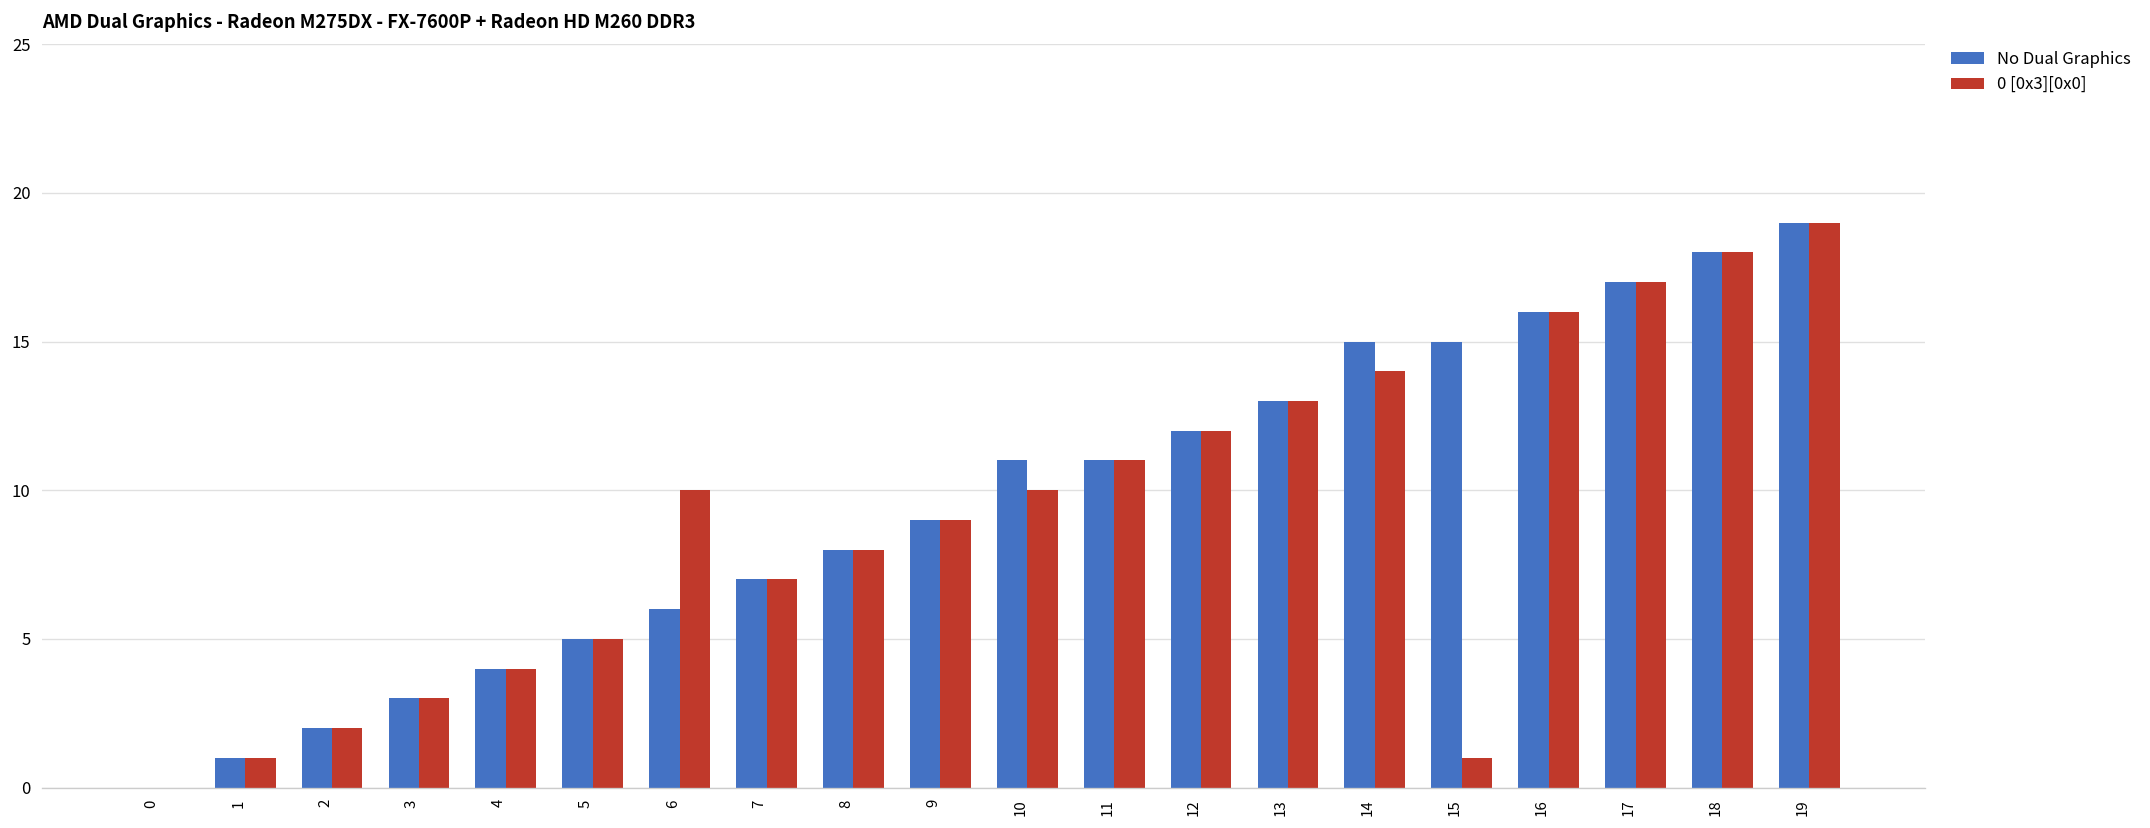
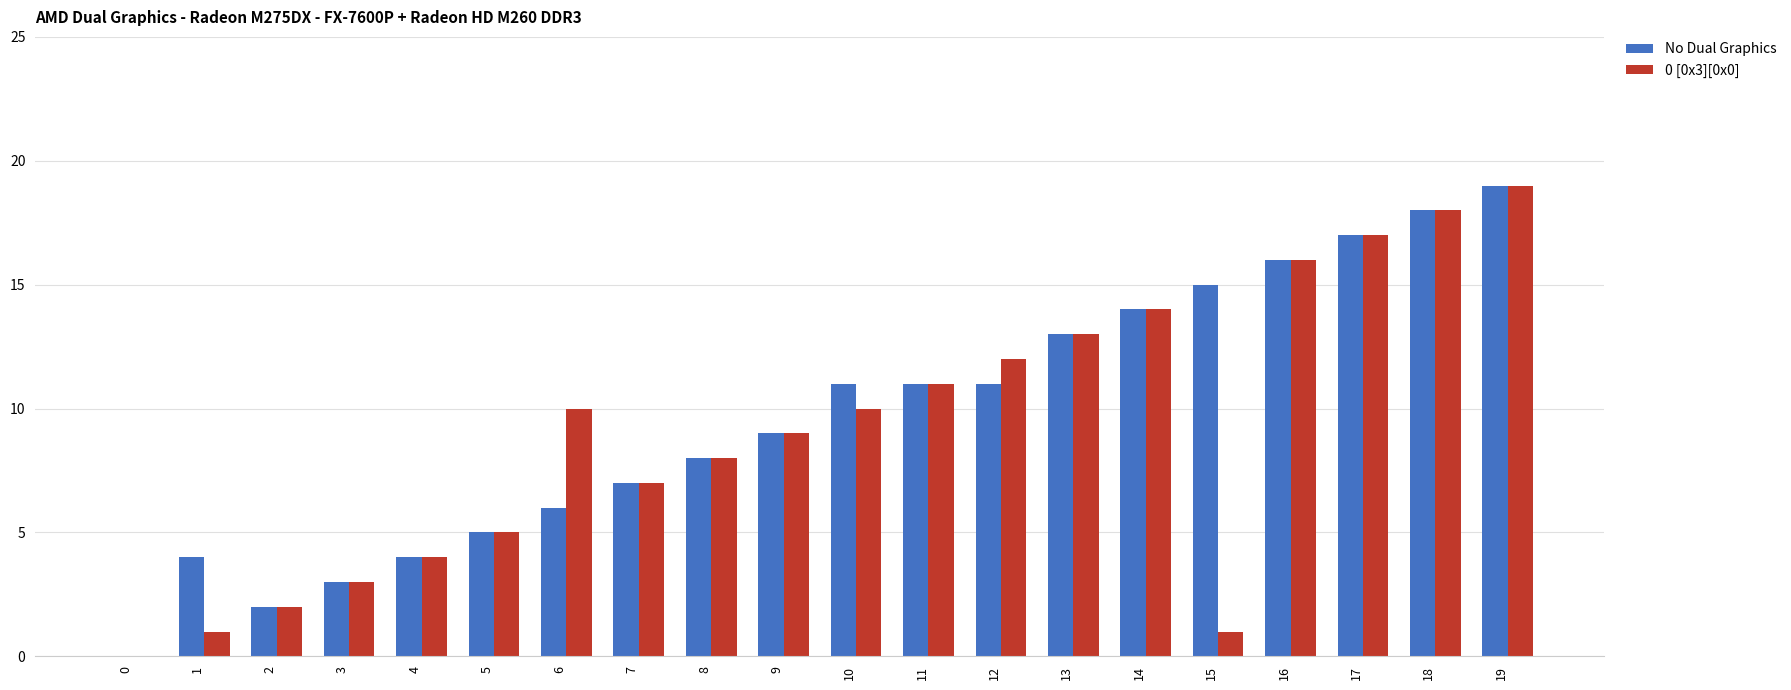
No Dual Graphics, 1: 1 -> 4
No Dual Graphics, 12: 12 -> 11
No Dual Graphics, 14: 15 -> 14
